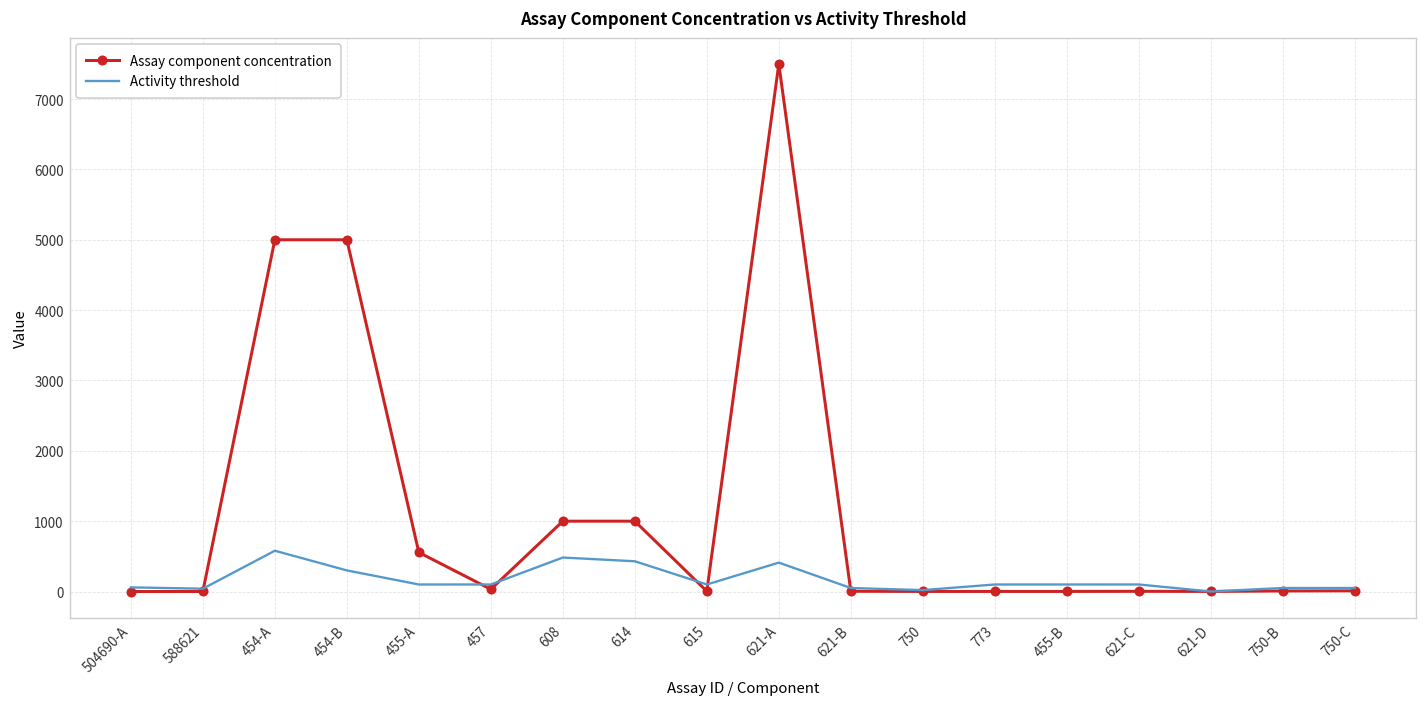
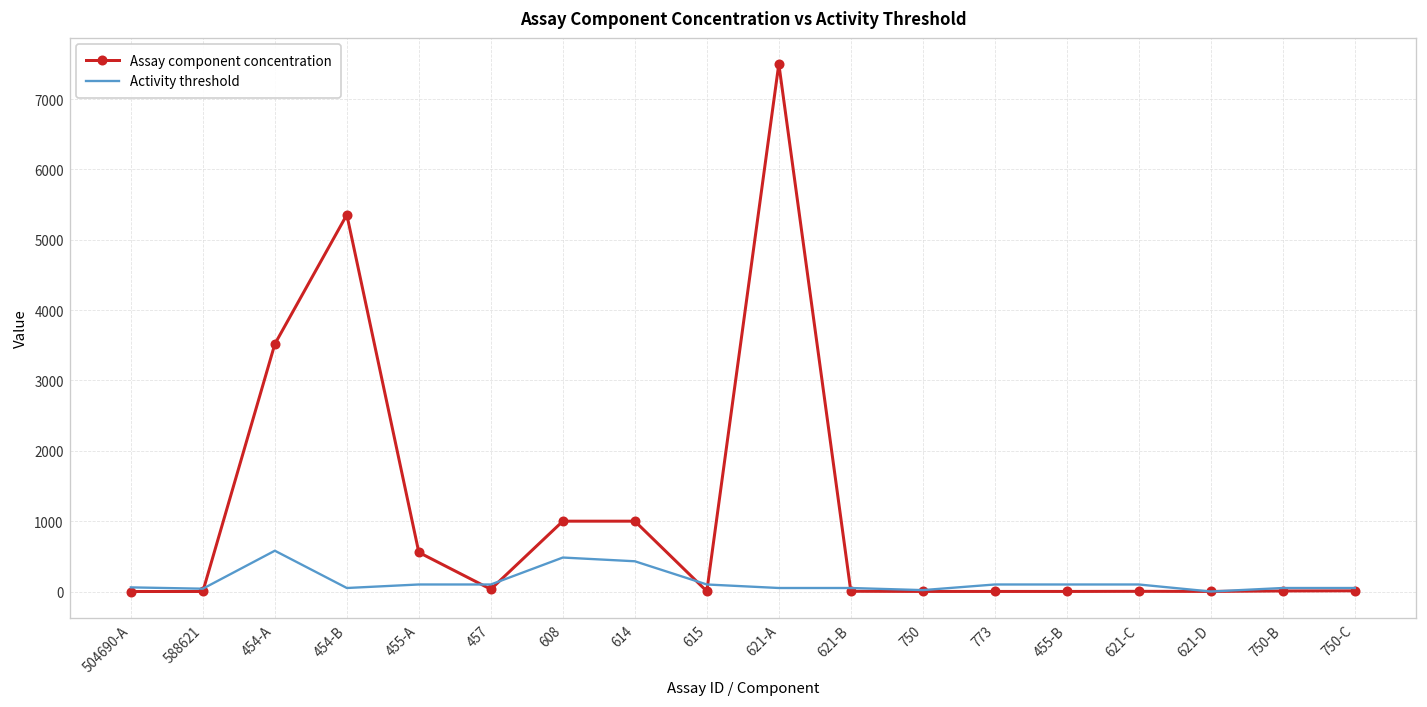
Assay component concentration, 454-A: 5000 -> 3500
Assay component concentration, 454-B: 5000 -> 5400
Activity threshold, 454-B: 300 -> 100
Activity threshold, 621-A: 400 -> 100
